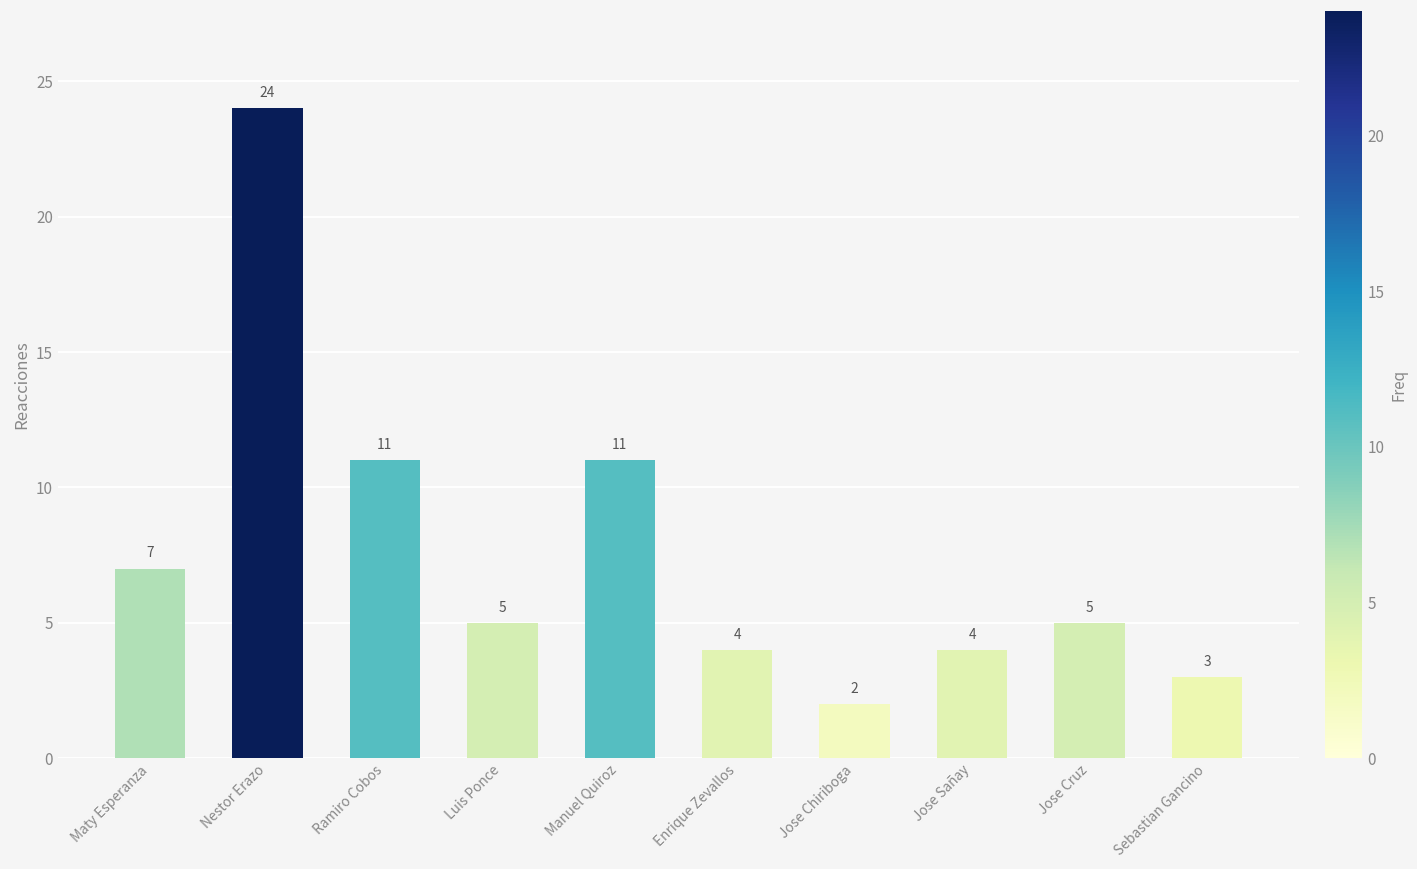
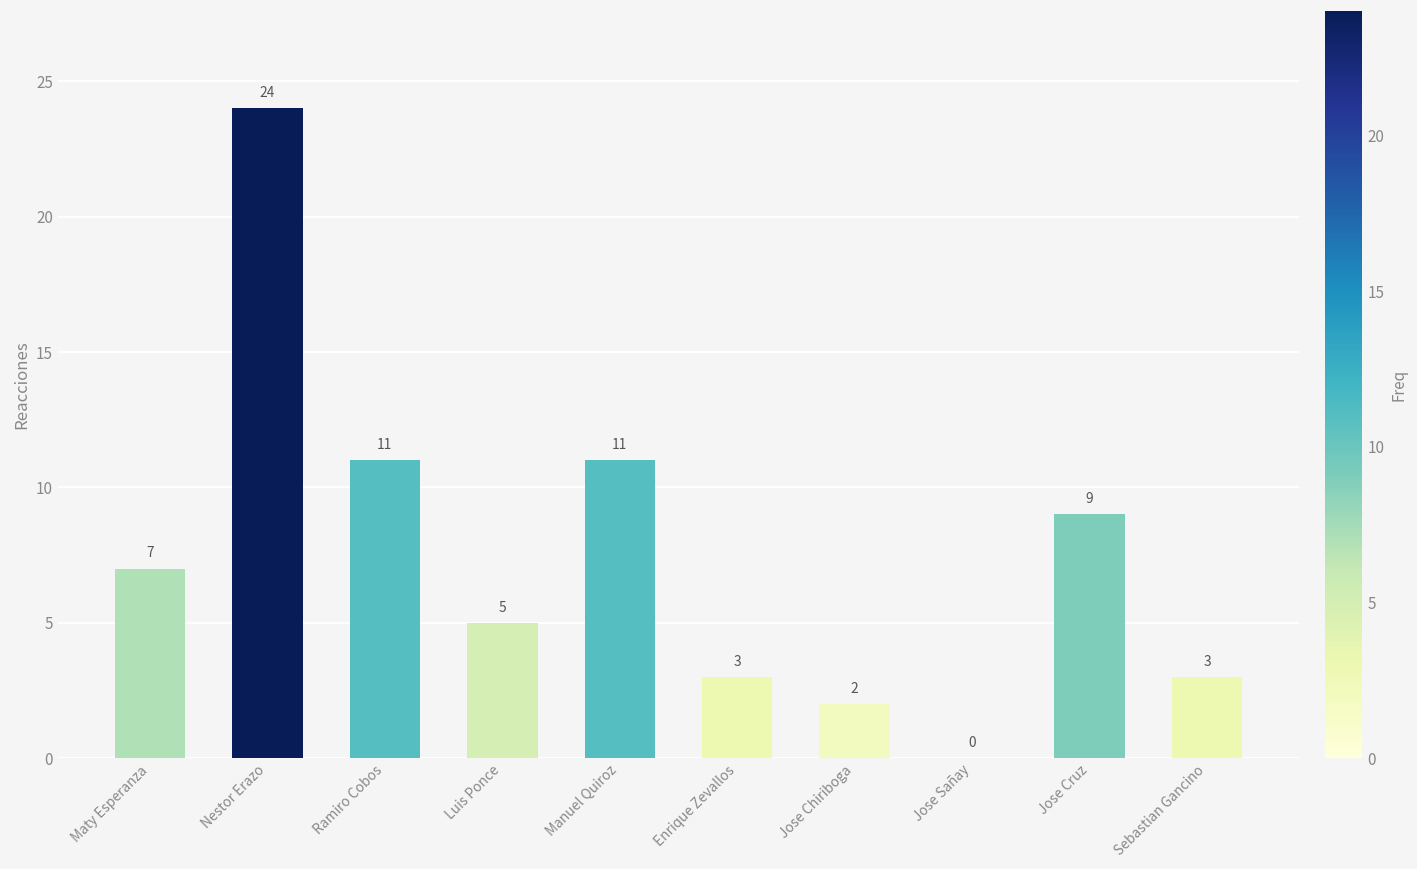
Enrique Zevallos: 4 -> 3
Jose Sañay: 4 -> 0
Jose Cruz: 5 -> 9
